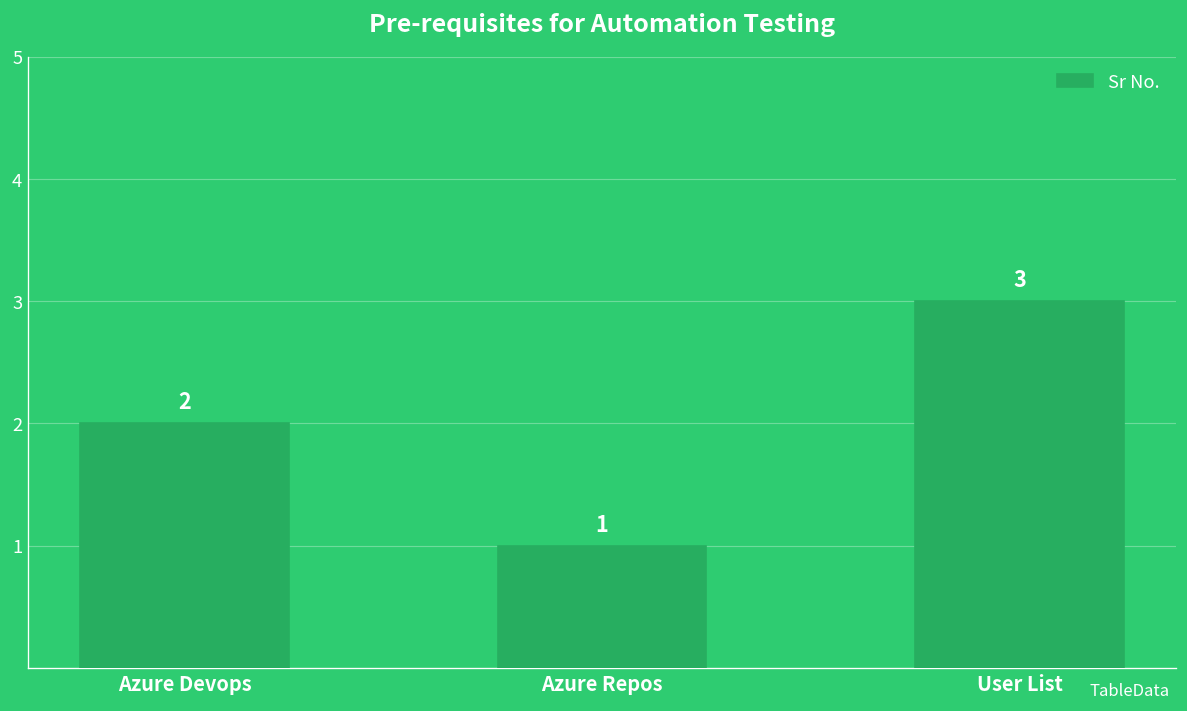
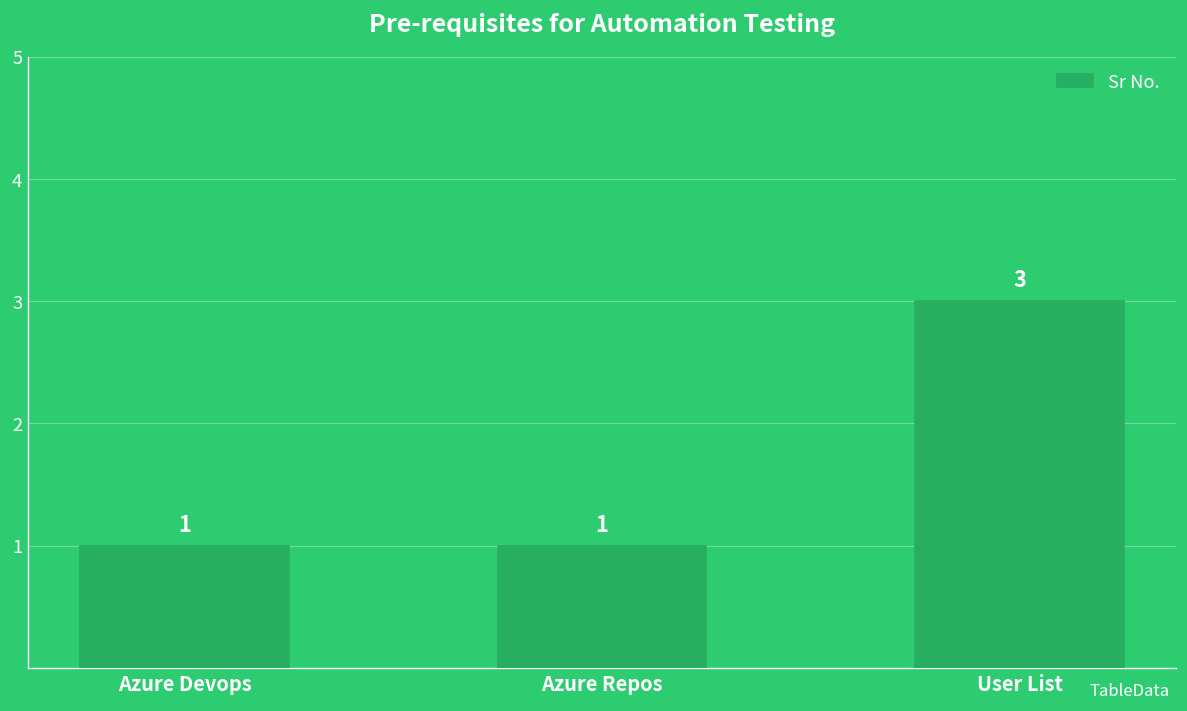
Azure Devops: 2 -> 1
